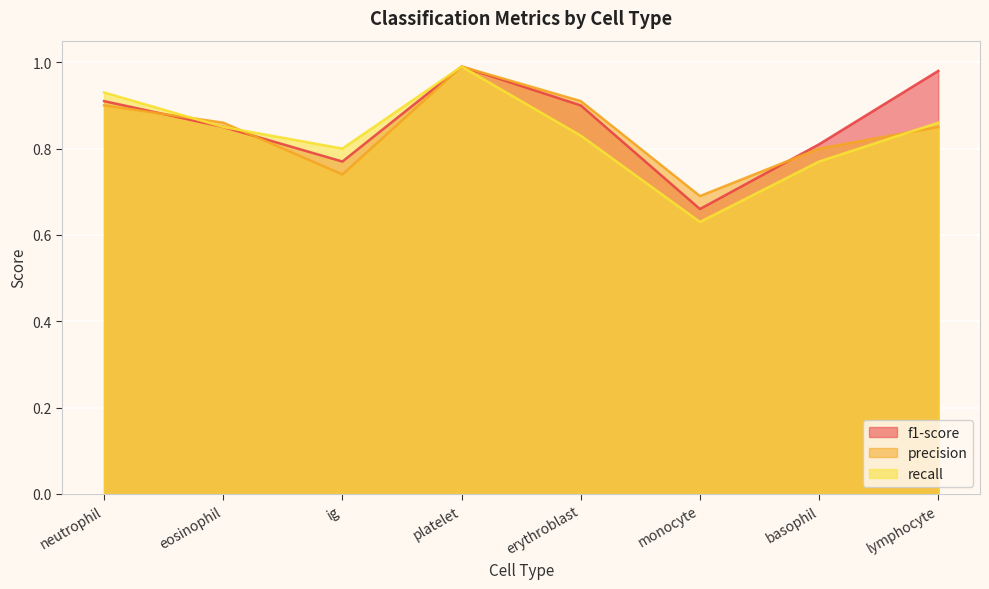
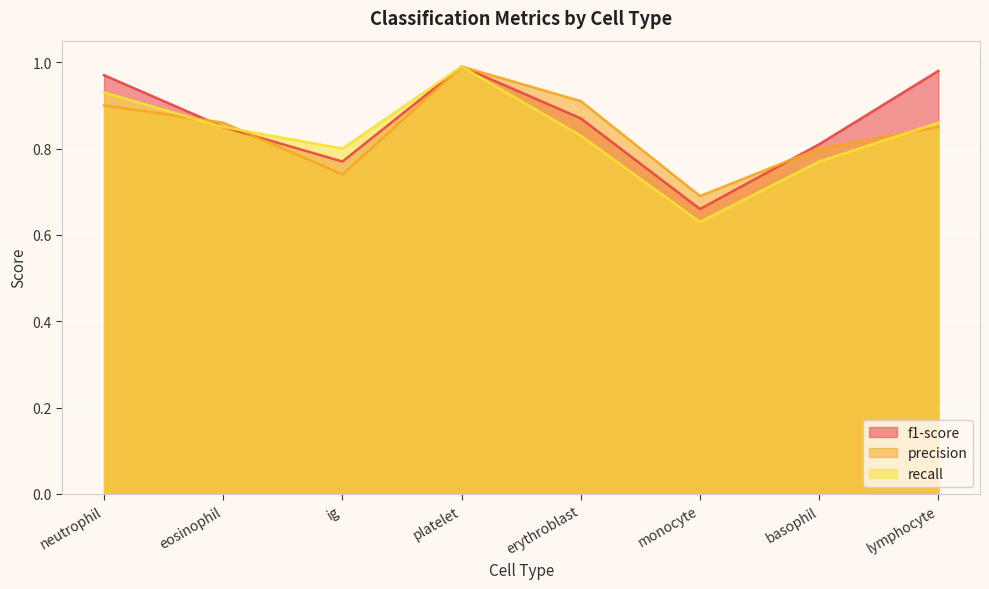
f1-score, neutrophil: 0.91 -> 0.97
f1-score, erythroblast: 0.90 -> 0.87
